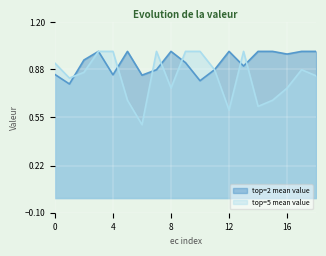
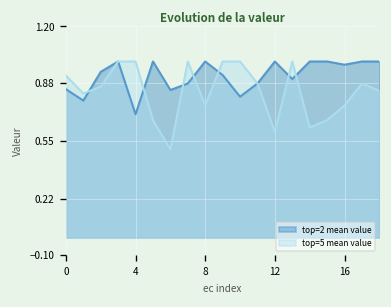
top=2 mean value, 4: 0.84 -> 0.70
